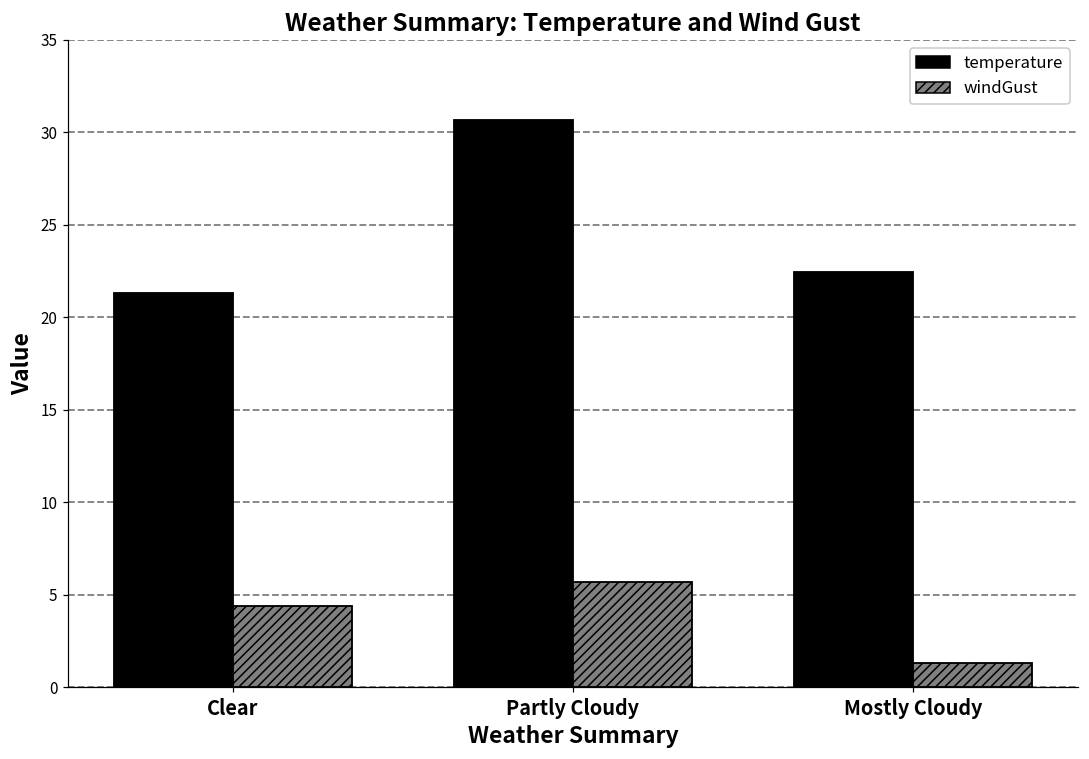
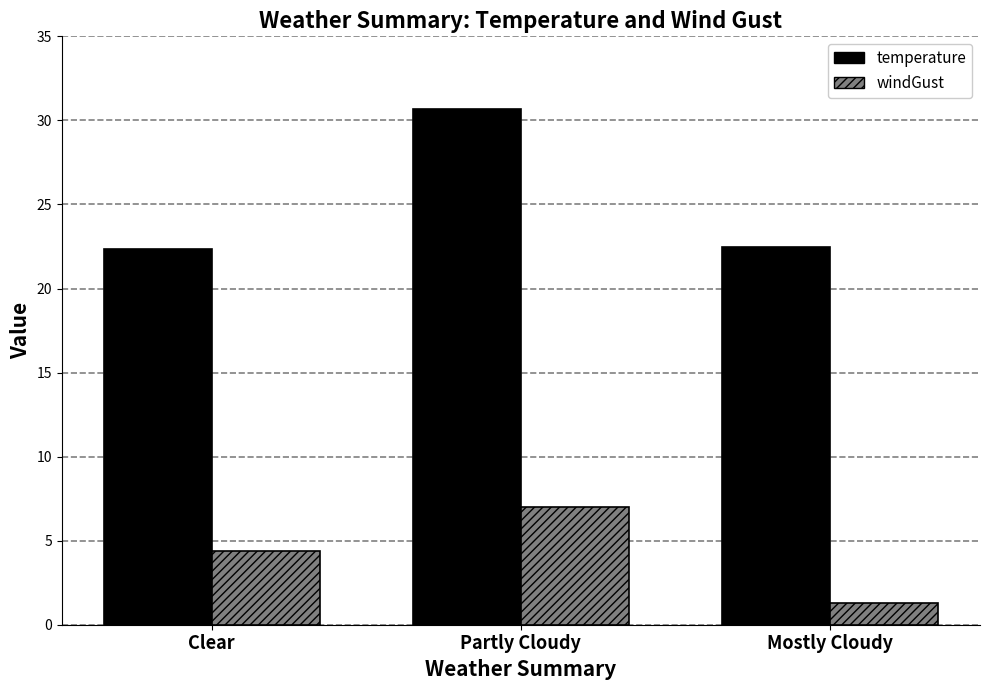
temperature, Clear: 21.3 -> 22.3
windGust, Partly Cloudy: 5.7 -> 7.0
